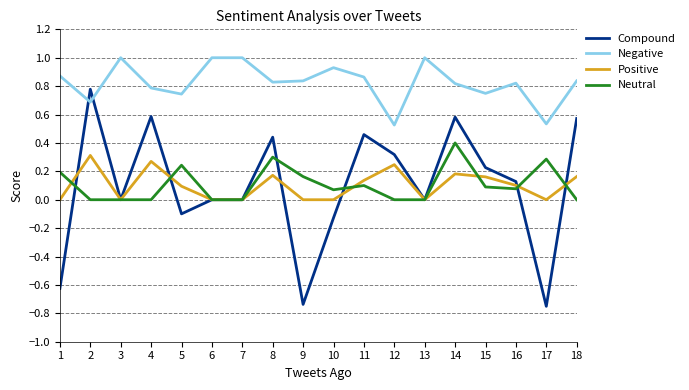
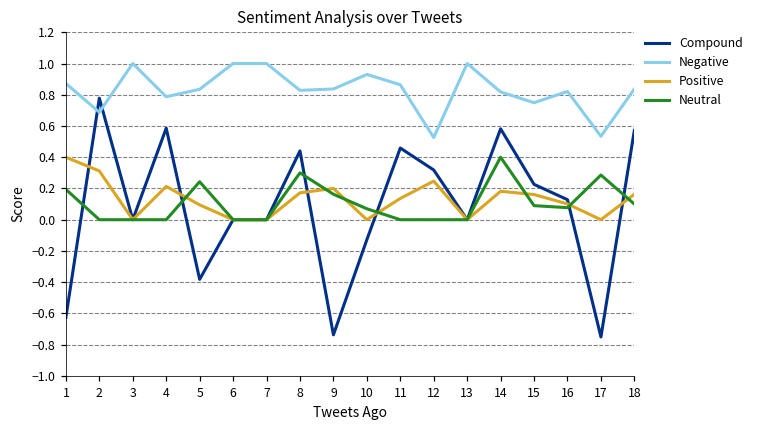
Positive, 1: 0.0 -> 0.4
Positive, 4: 0.27 -> 0.21
Compound, 5: -0.10 -> -0.38
Negative, 5: 0.74 -> 0.84
Positive, 9: 0.0 -> 0.2
Neutral, 11: 0.1 -> 0.0
Neutral, 18: 0.0 -> 0.1
